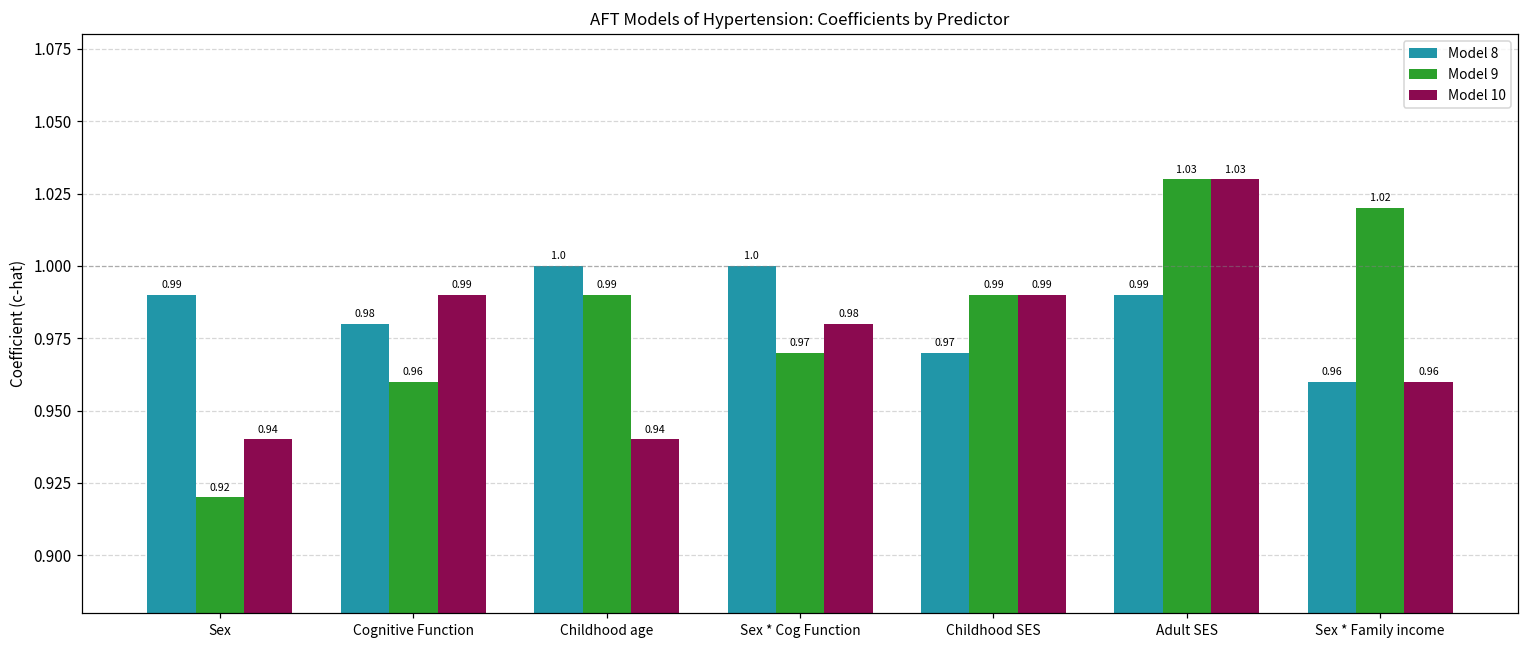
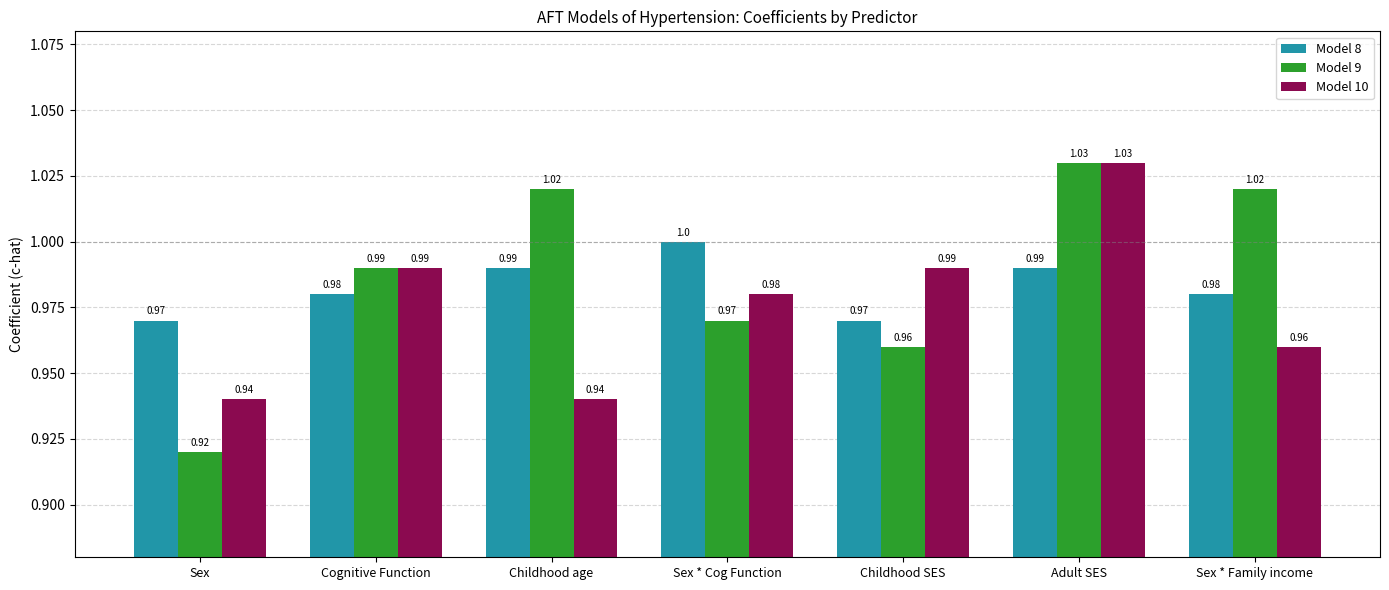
Model 8, Sex: 0.99 -> 0.97
Model 9, Cognitive Function: 0.96 -> 0.99
Model 8, Childhood age: 1.0 -> 0.99
Model 9, Childhood age: 0.99 -> 1.02
Model 9, Childhood SES: 0.99 -> 0.96
Model 8, Sex * Family income: 0.96 -> 0.98
